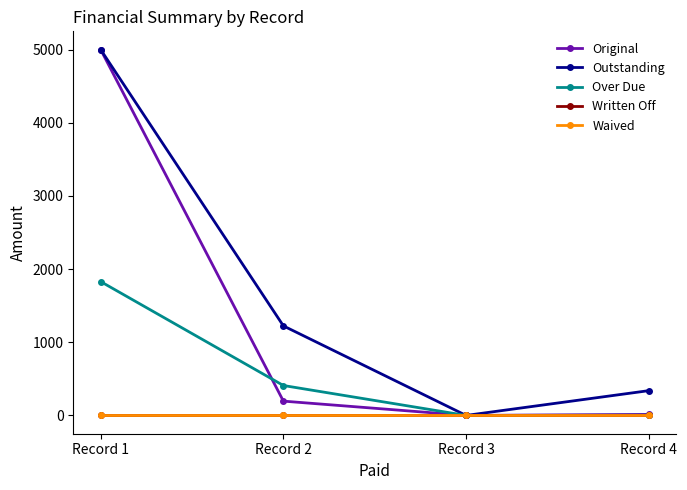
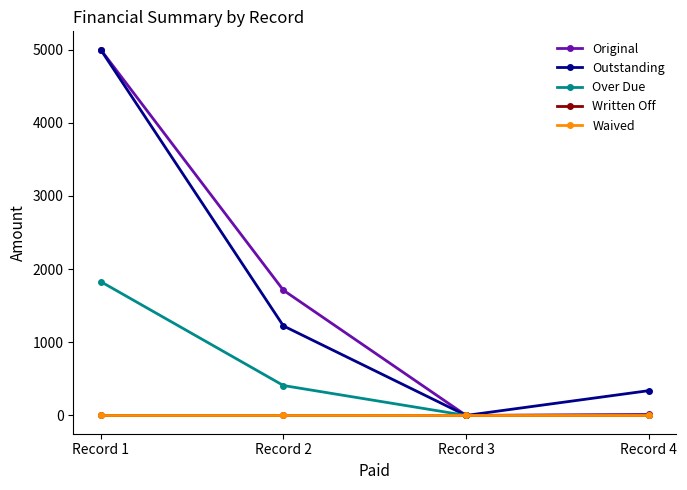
Original, Record 2: 200 -> 1700
